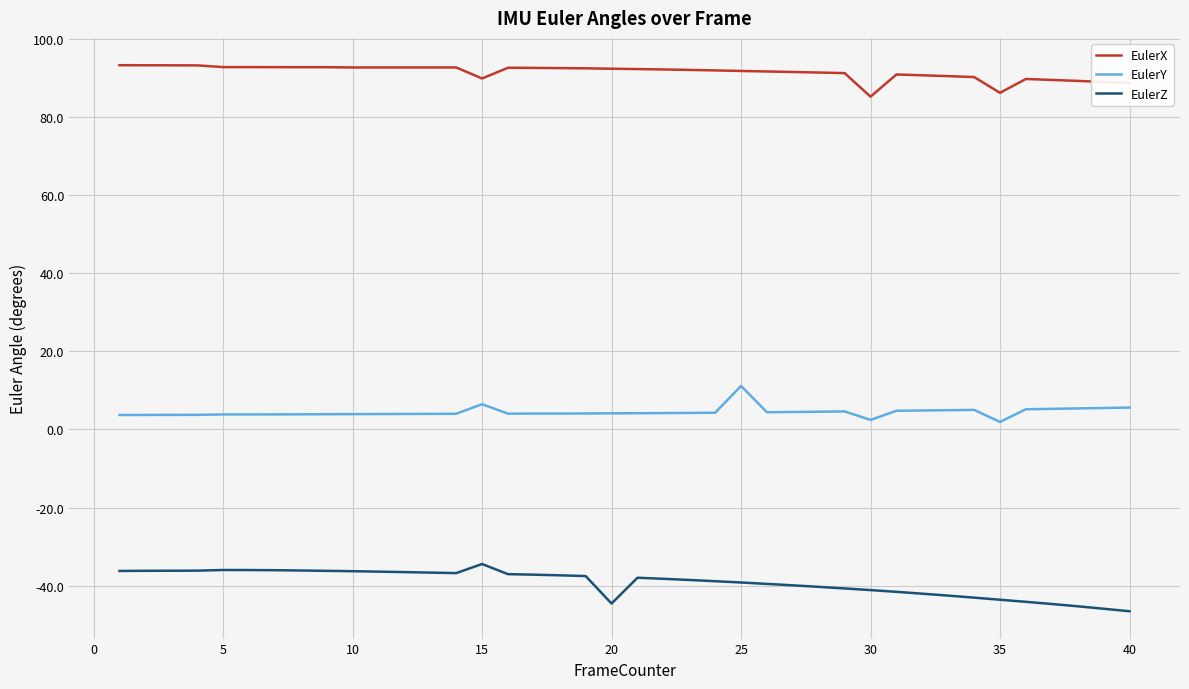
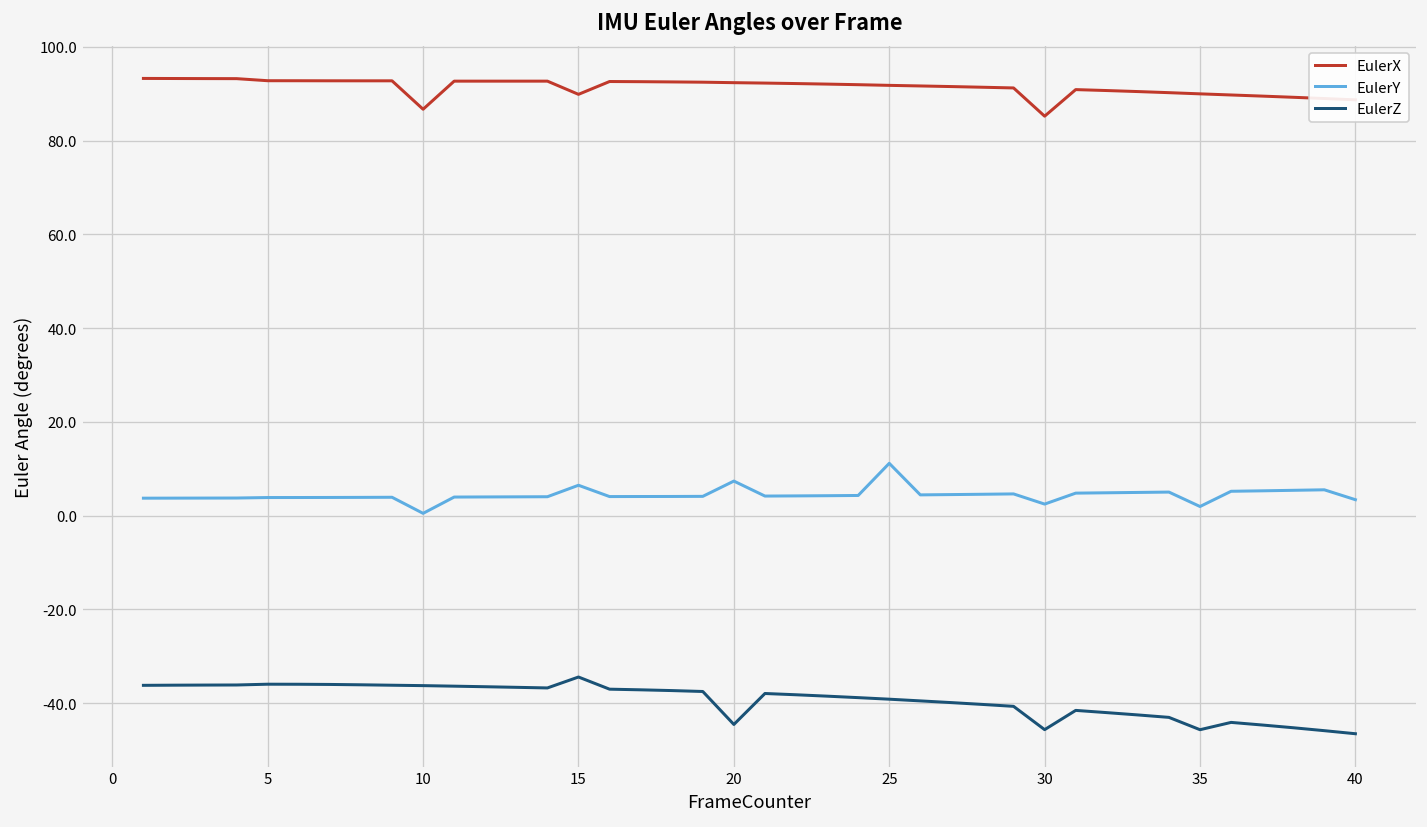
EulerX, 10: 93 -> 87
EulerY, 10: 4 -> 0
EulerY, 20: 4 -> 7
EulerZ, 30: -41 -> -46
EulerX, 35: 86 -> 90
EulerZ, 35: -44 -> -46
EulerY, 40: 6 -> 3
